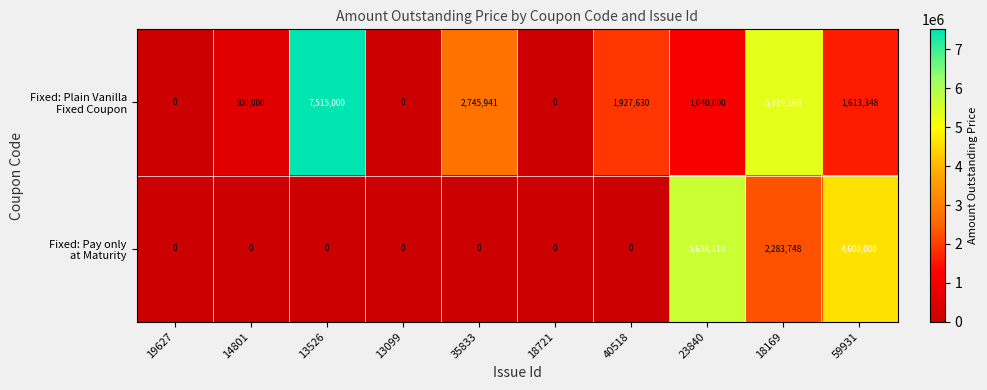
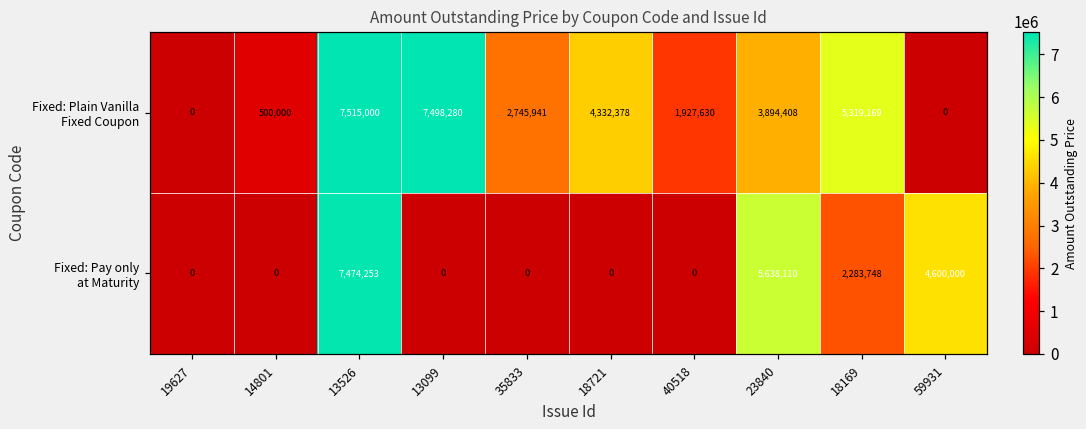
Fixed: Plain Vanilla Fixed Coupon, 13099: 0 -> 7,498,280
Fixed: Plain Vanilla Fixed Coupon, 18721: 0 -> 4,332,378
Fixed: Plain Vanilla Fixed Coupon, 23840: 1,040,000 -> 3,894,408
Fixed: Plain Vanilla Fixed Coupon, 59931: 1,613,348 -> 0
Fixed: Pay only at Maturity, 13526: 0 -> 7,474,253
